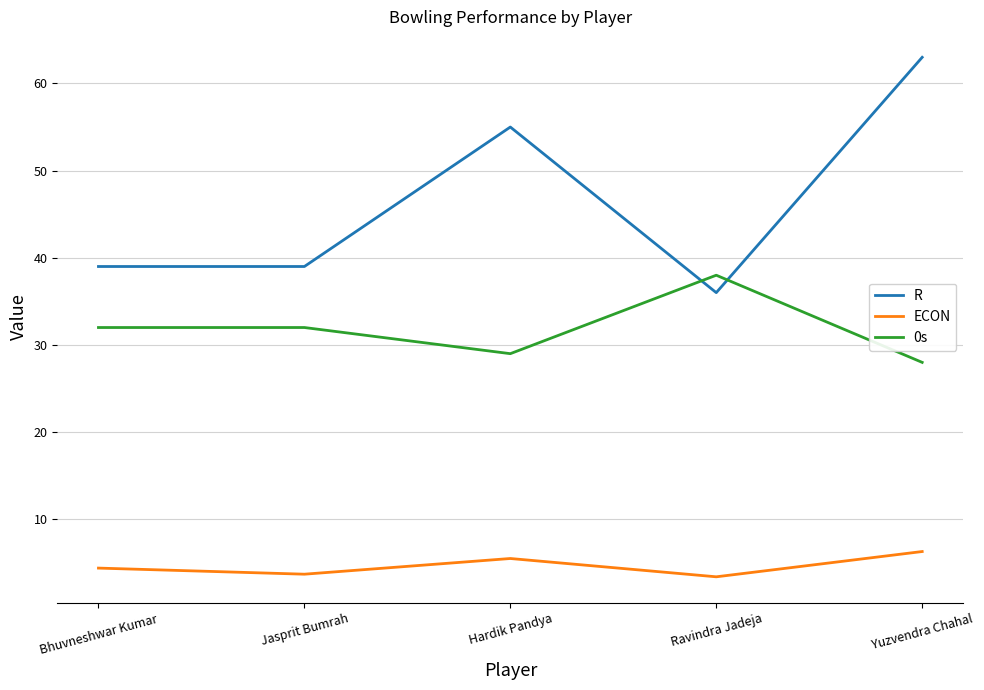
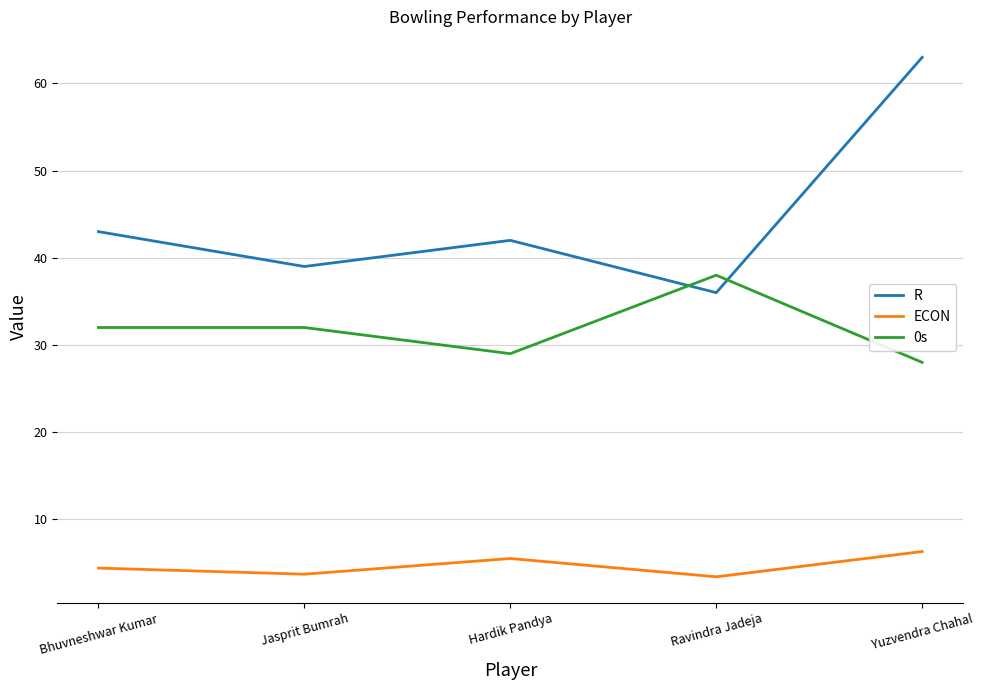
R, Bhuvneshwar Kumar: 39 -> 43
R, Hardik Pandya: 55 -> 42
